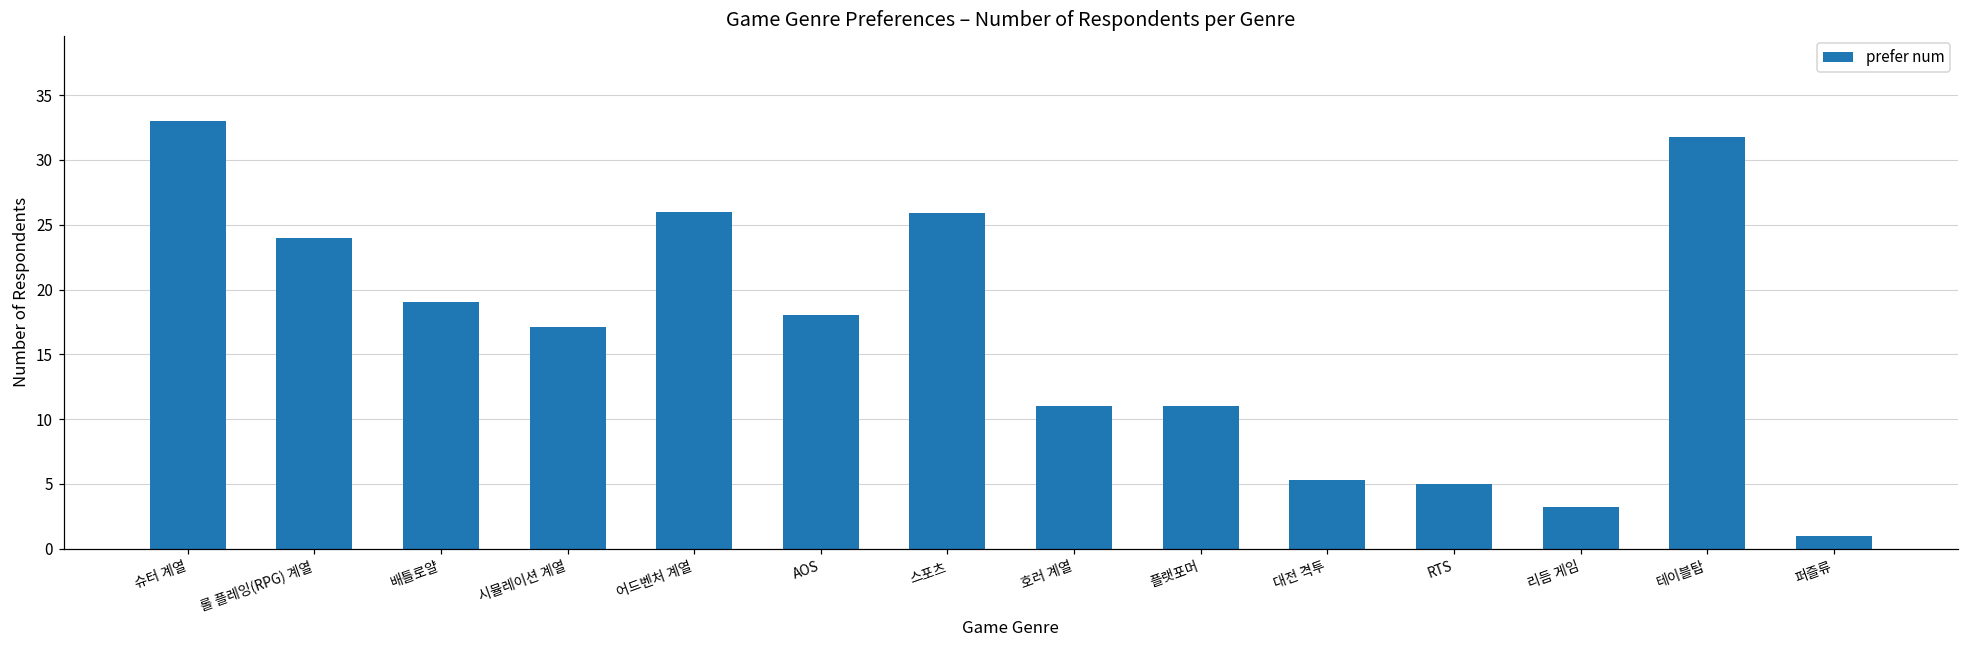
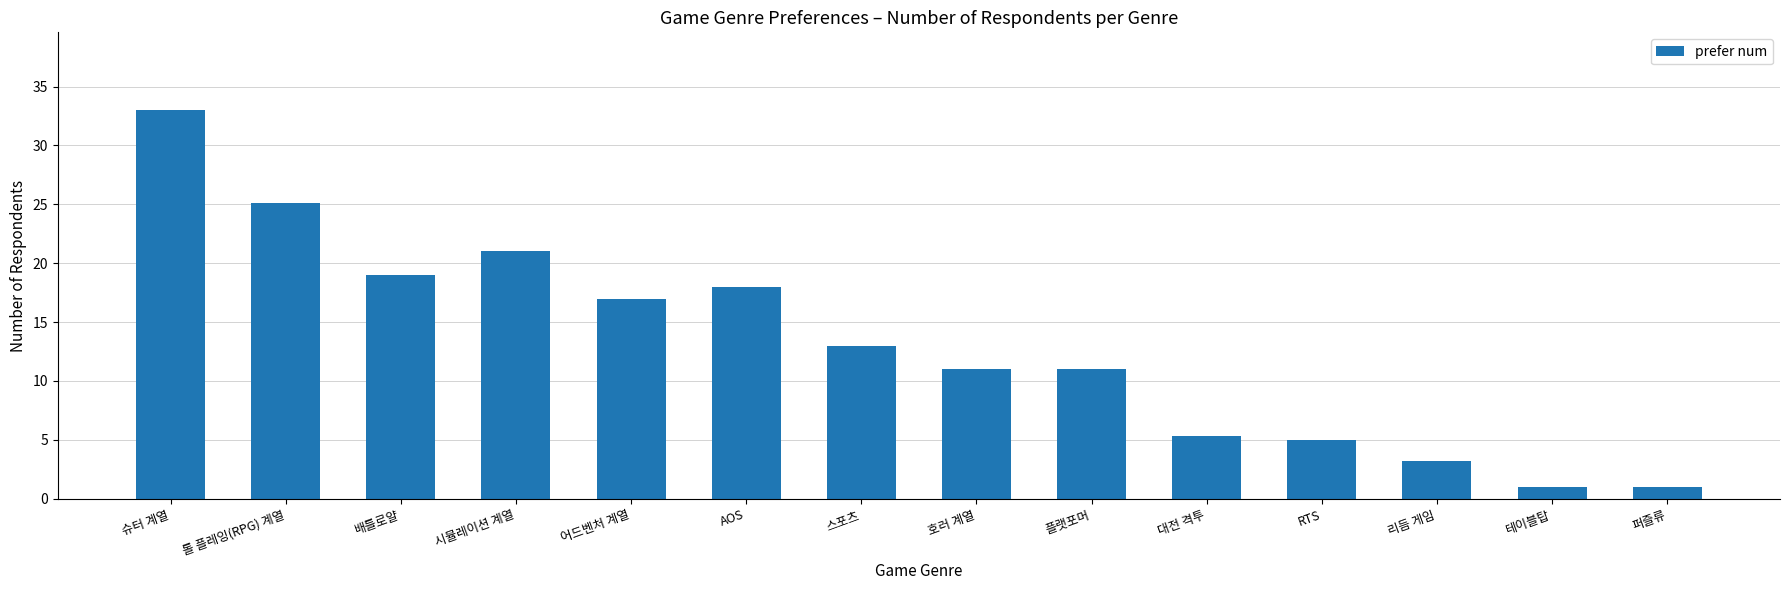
롤 플레잉(RPG) 계열: 24.0 -> 25.1
시뮬레이션 계열: 17.1 -> 21.0
어드벤처 계열: 26 -> 17
스포츠: 25.9 -> 13.0
테이블탑: 31.8 -> 1.0
